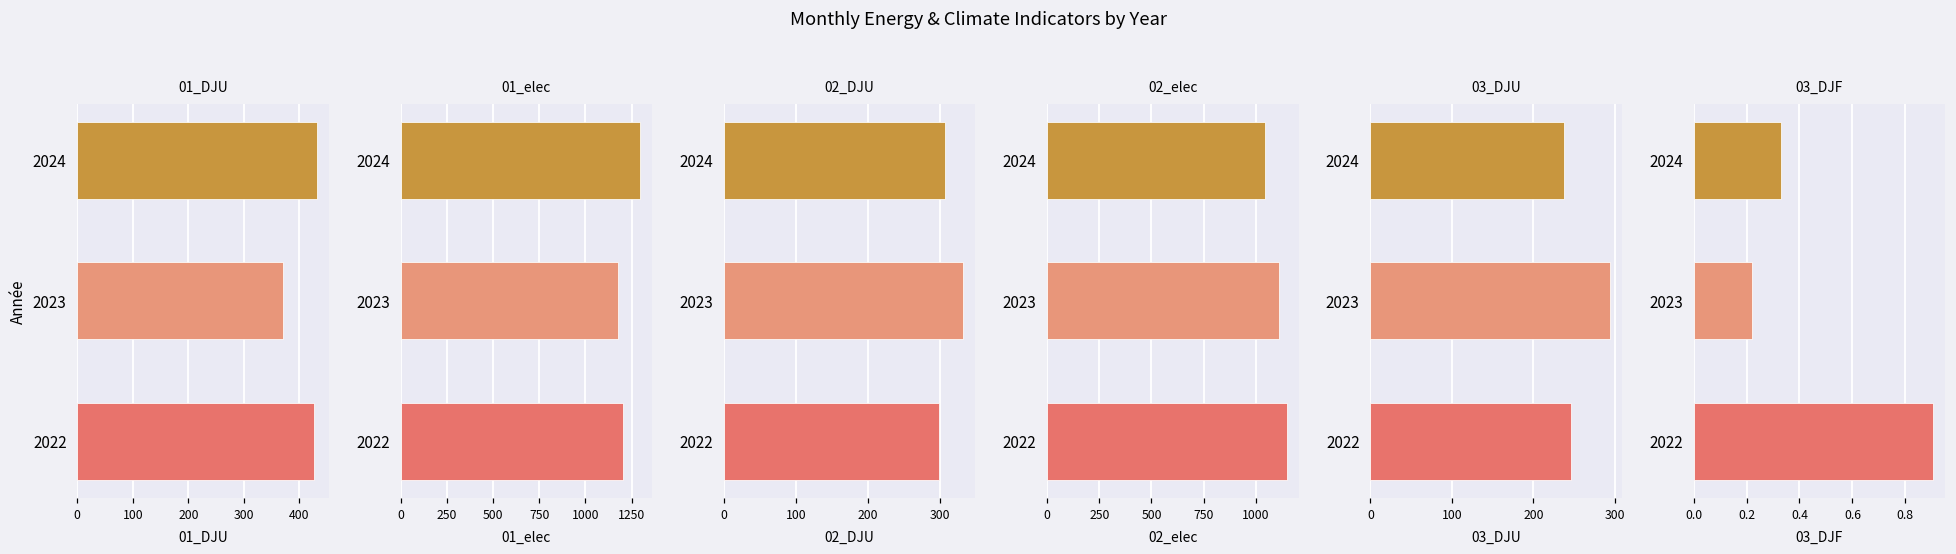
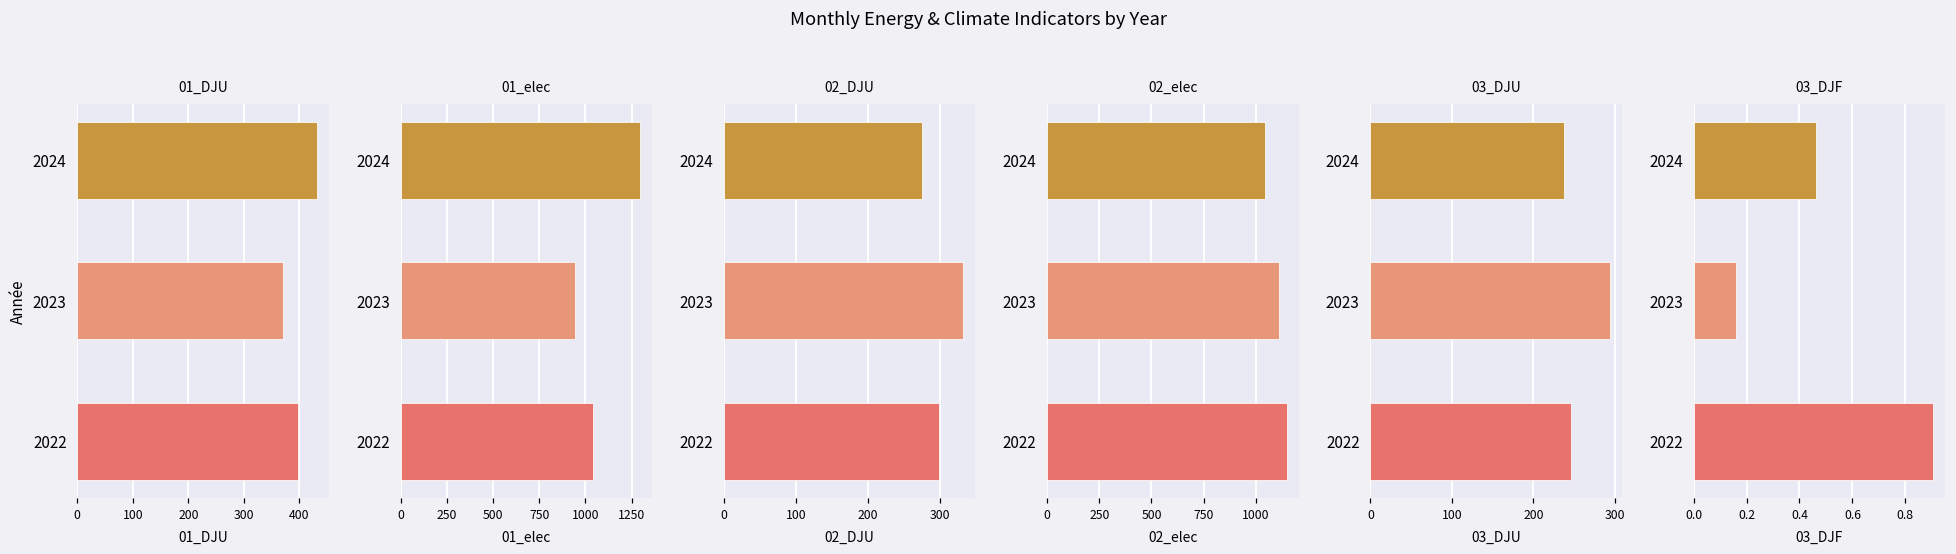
01_DJU, 2022: 430 -> 400
01_elec, 2023: 1180 -> 950
01_elec, 2022: 1200 -> 1040
02_DJU, 2024: 310 -> 270
03_DJF, 2024: 0.33 -> 0.46
03_DJF, 2023: 0.22 -> 0.16
